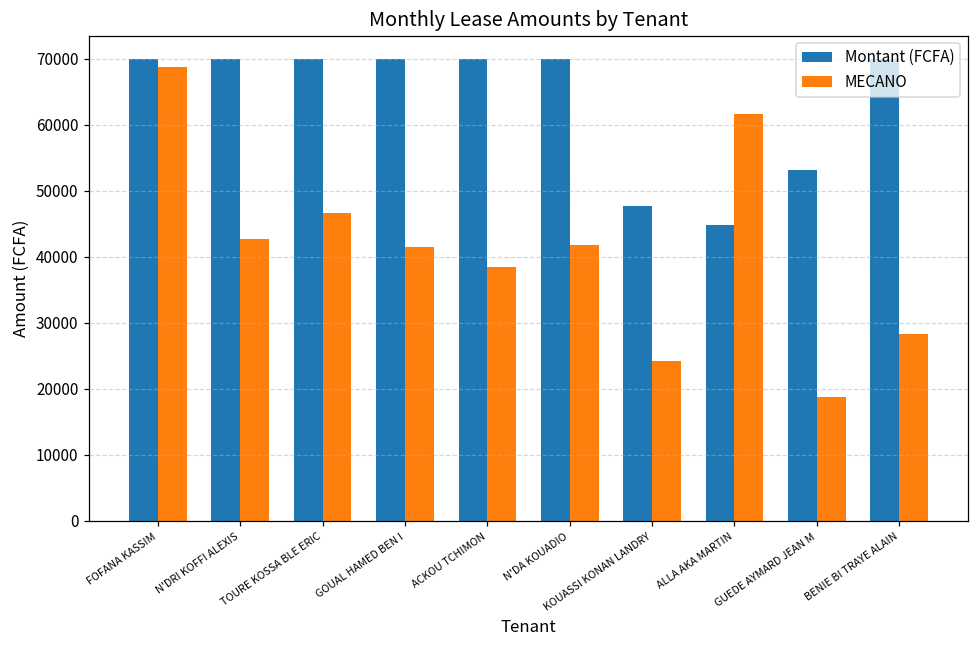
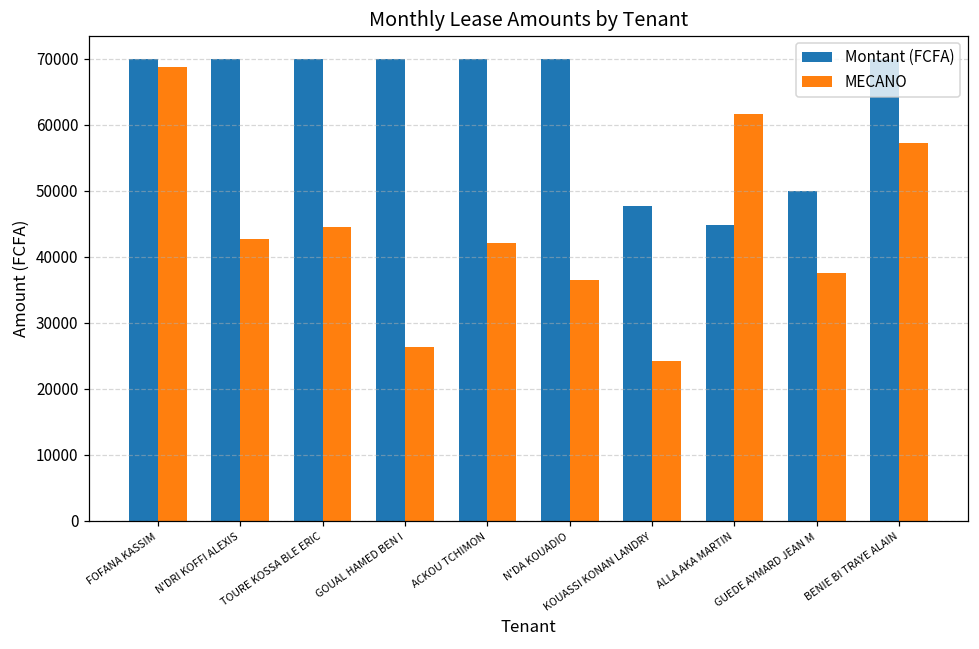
MECANO, TOURE KOSSA BLE ERIC: 47000 -> 45000
MECANO, GOUAL HAMED BEN I: 41000 -> 26000
MECANO, ACKOU TCHIMON: 38000 -> 42000
MECANO, N'DA KOUADIO: 42000 -> 36000
Montant (FCFA), GUEDE AYMARD JEAN M: 53000 -> 50000
MECANO, GUEDE AYMARD JEAN M: 19000 -> 38000
MECANO, BENIE BI TRAYE ALAIN: 28000 -> 57000
